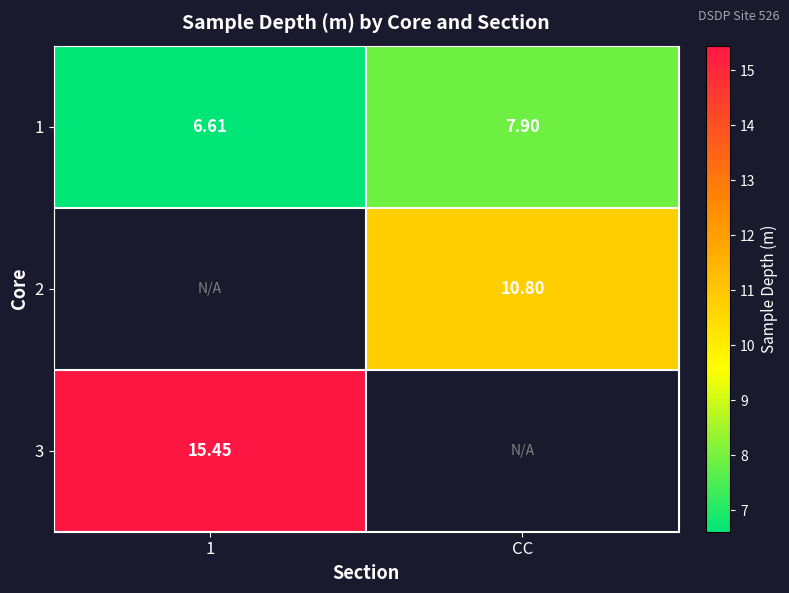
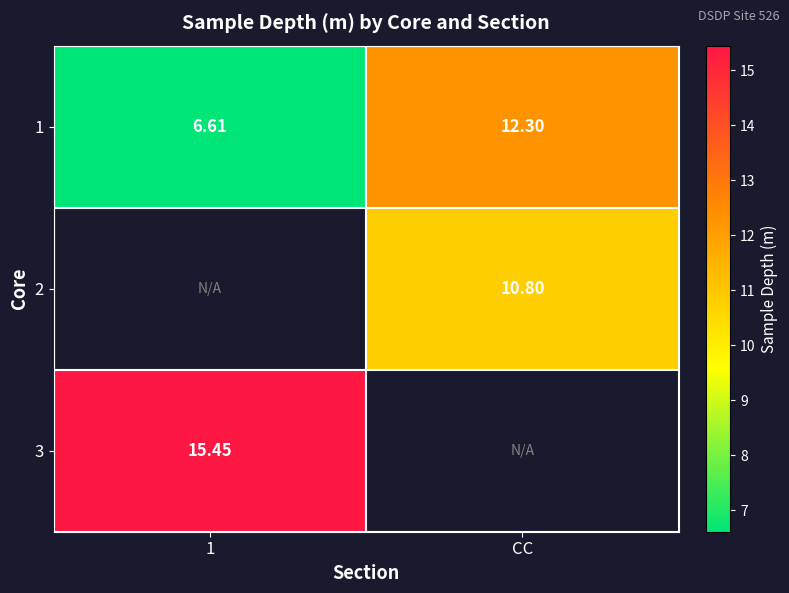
1, CC: 7.90 -> 12.30
